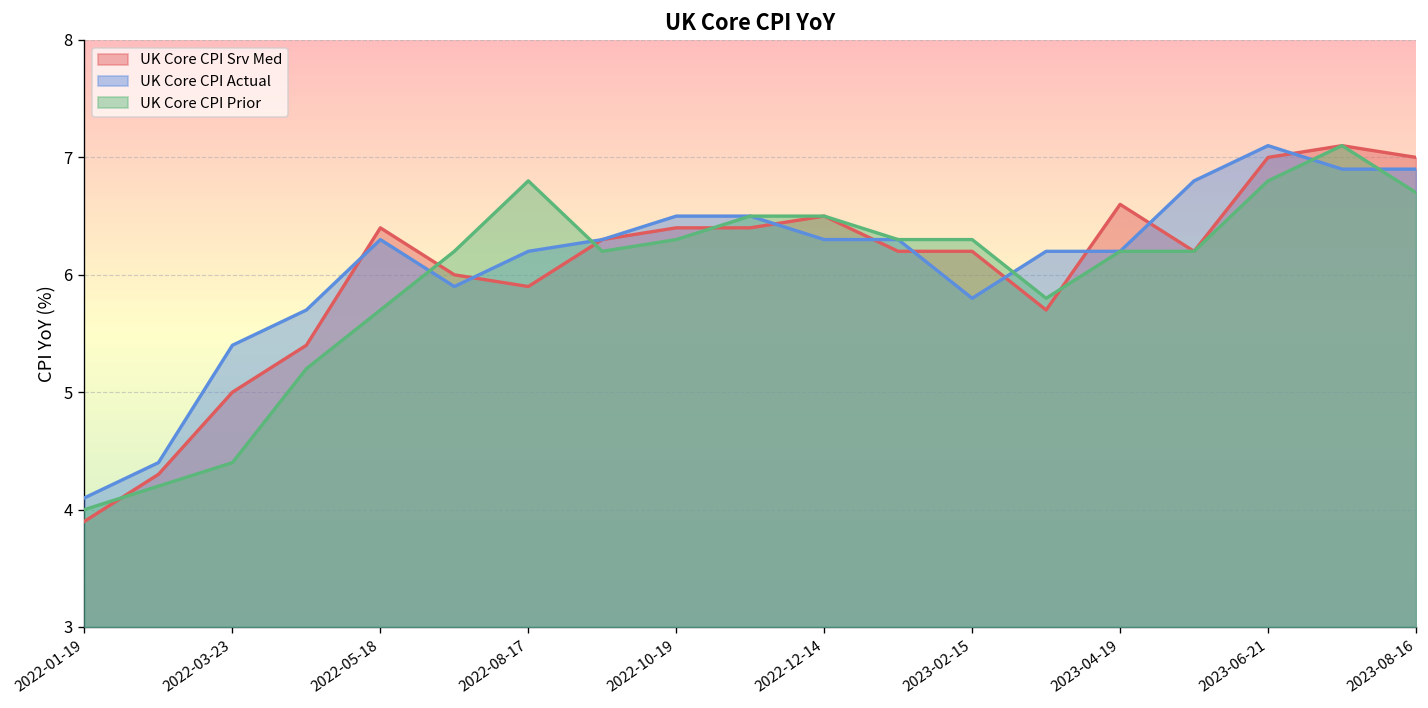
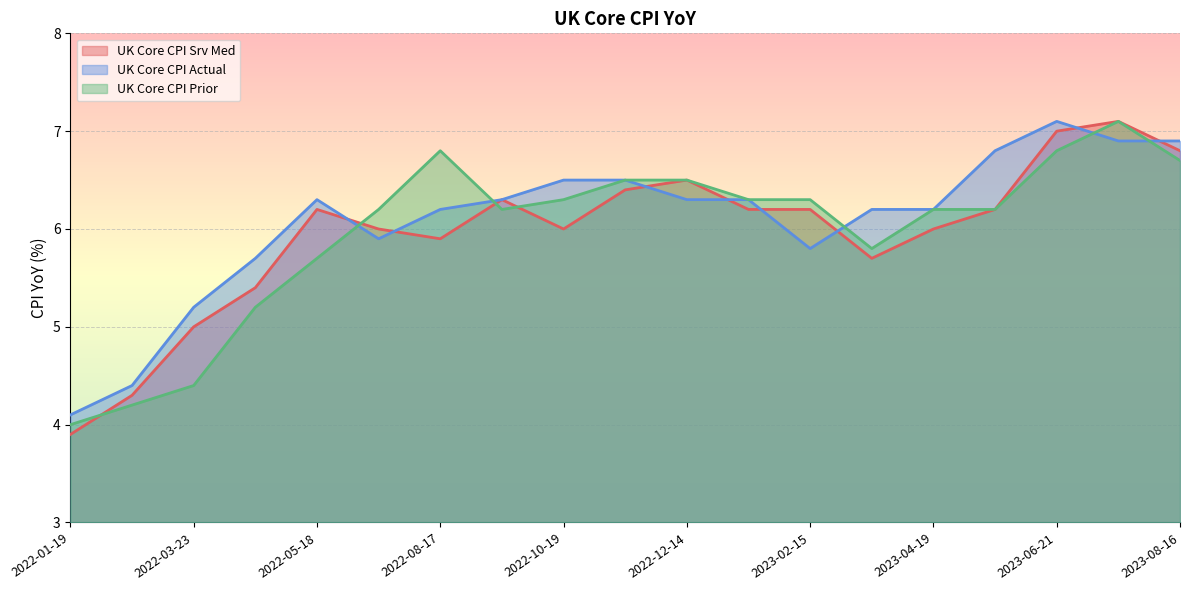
UK Core CPI Actual, 2022-03-23: 5.4 -> 5.2
UK Core CPI Srv Med, 2022-05-18: 6.4 -> 6.2
UK Core CPI Srv Med, 2022-10-19: 6.4 -> 6.0
UK Core CPI Srv Med, 2023-04-19: 6.6 -> 6.0
UK Core CPI Srv Med, 2023-08-16: 7.0 -> 6.8
